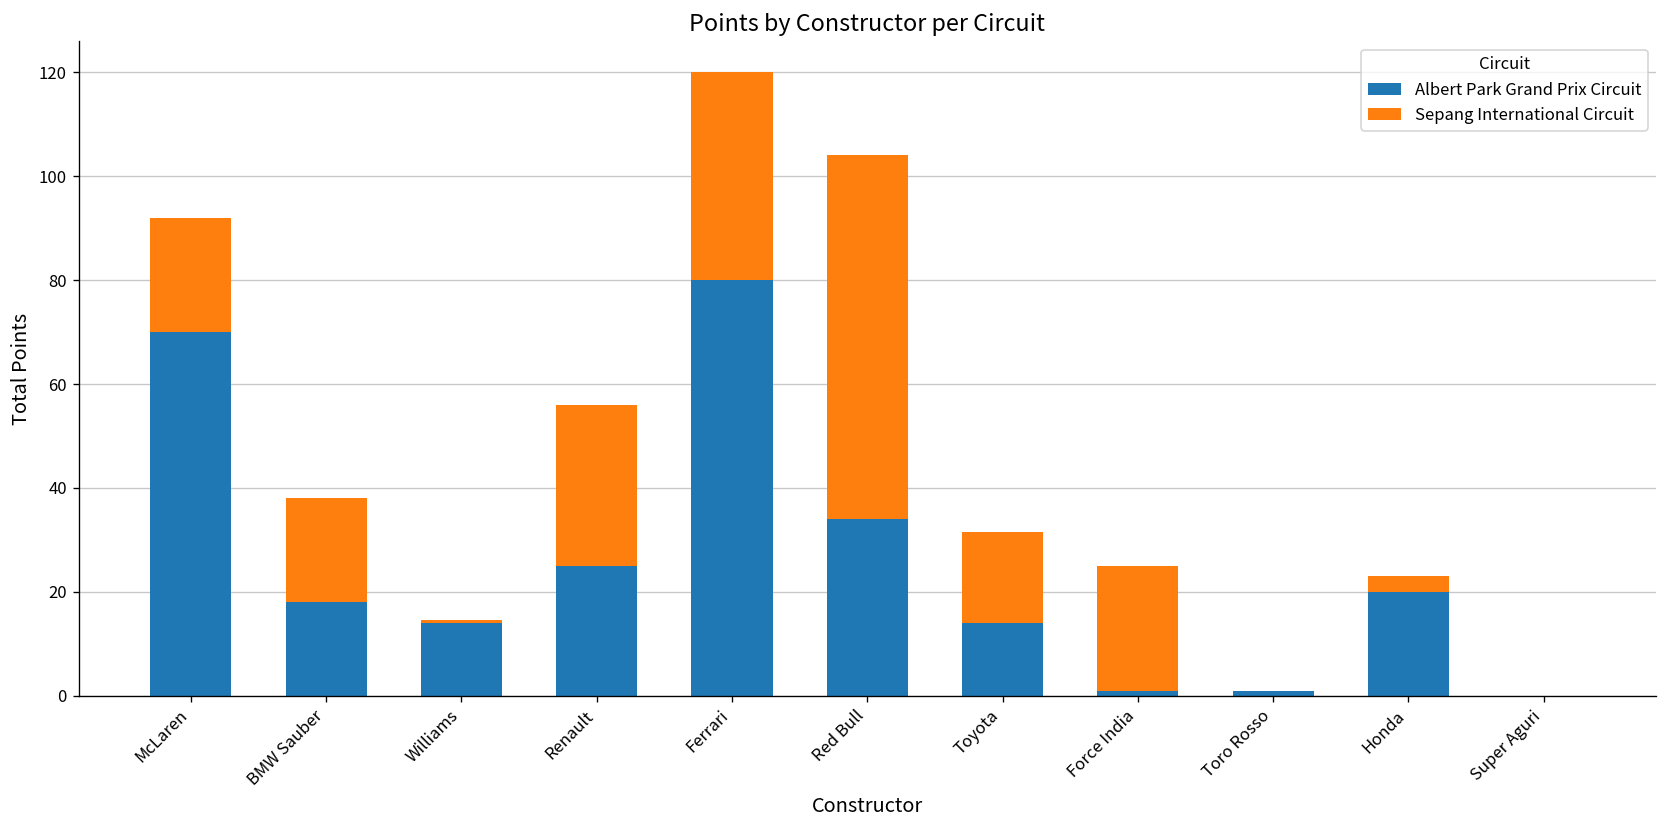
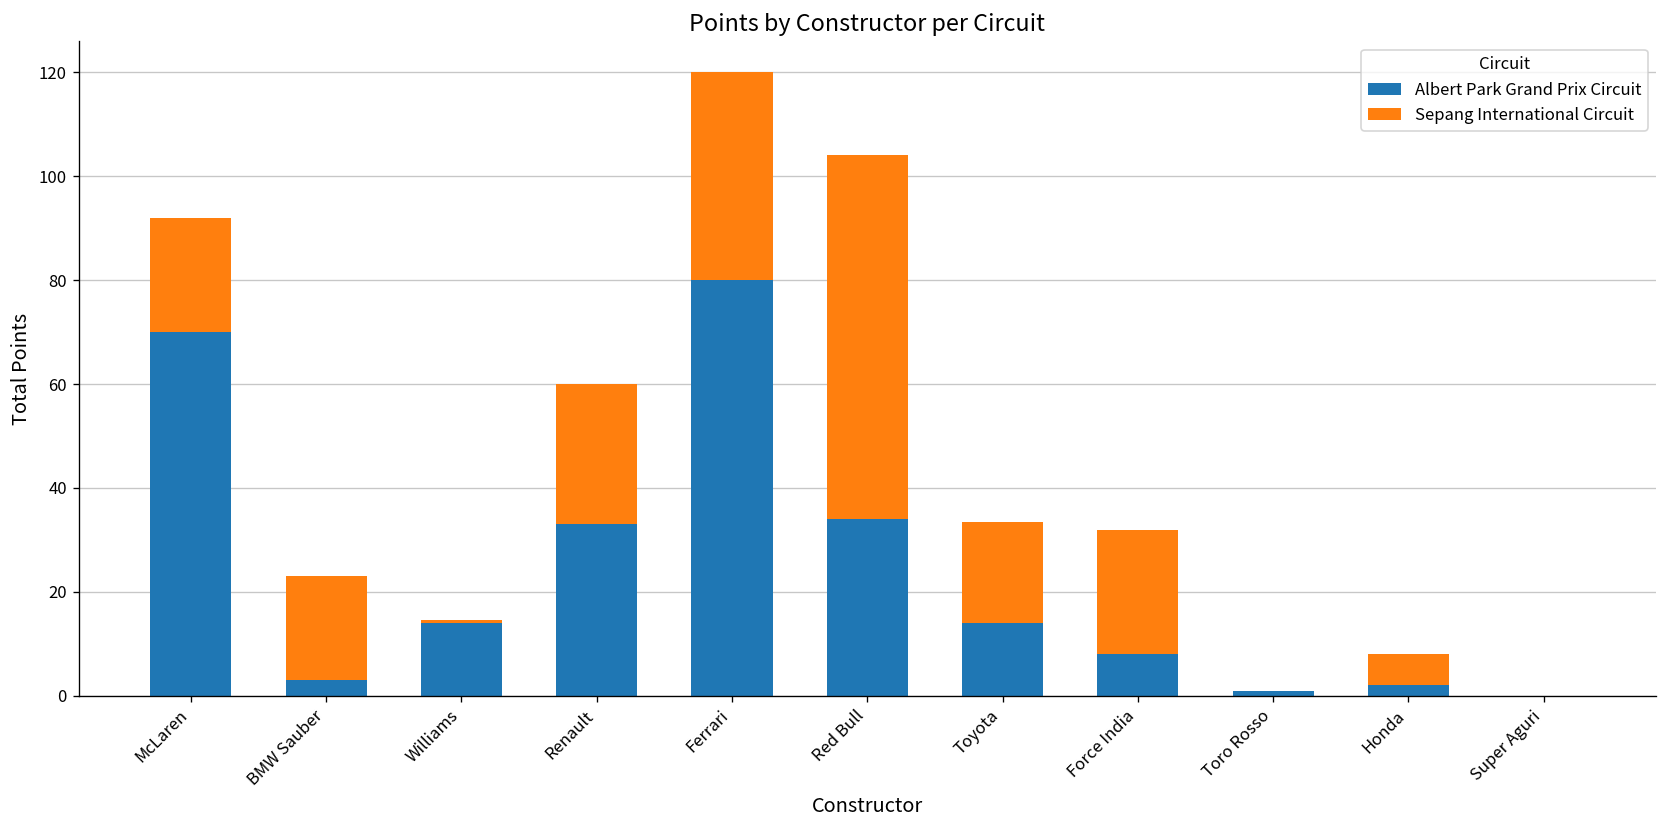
Albert Park Grand Prix Circuit, BMW Sauber: 18 -> 3
Albert Park Grand Prix Circuit, Renault: 25 -> 33
Sepang International Circuit, Renault: 31 -> 27
Sepang International Circuit, Toyota: 18 -> 20
Albert Park Grand Prix Circuit, Force India: 1 -> 8
Albert Park Grand Prix Circuit, Honda: 20 -> 2
Sepang International Circuit, Honda: 3 -> 6
